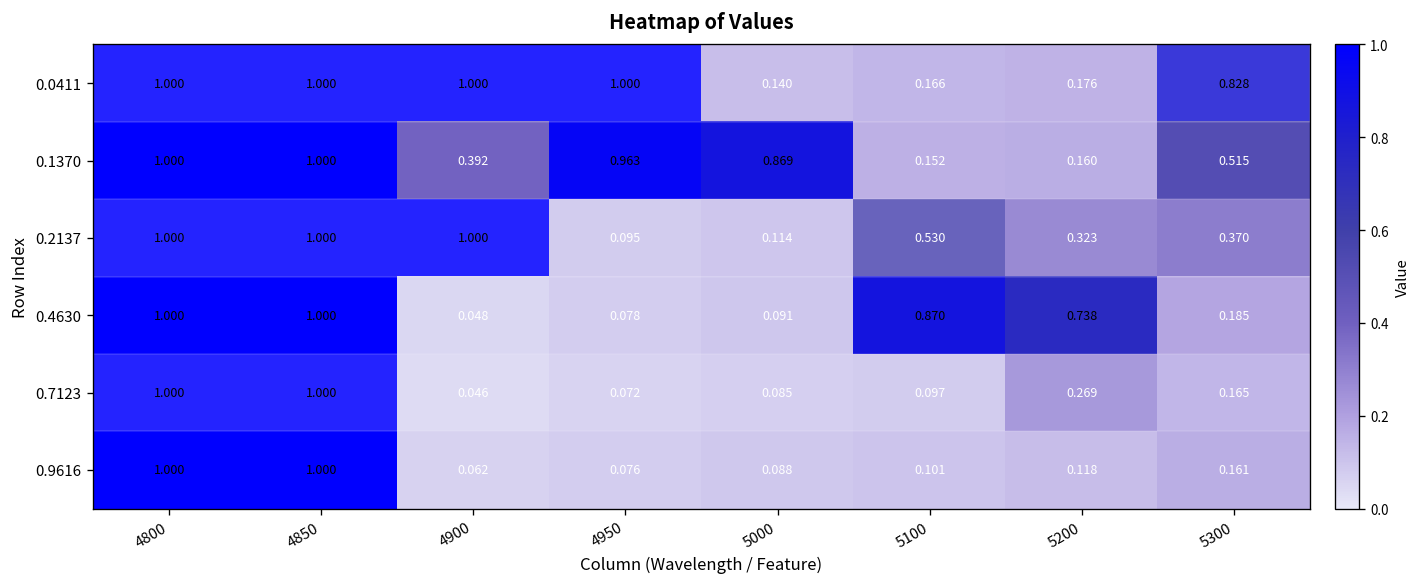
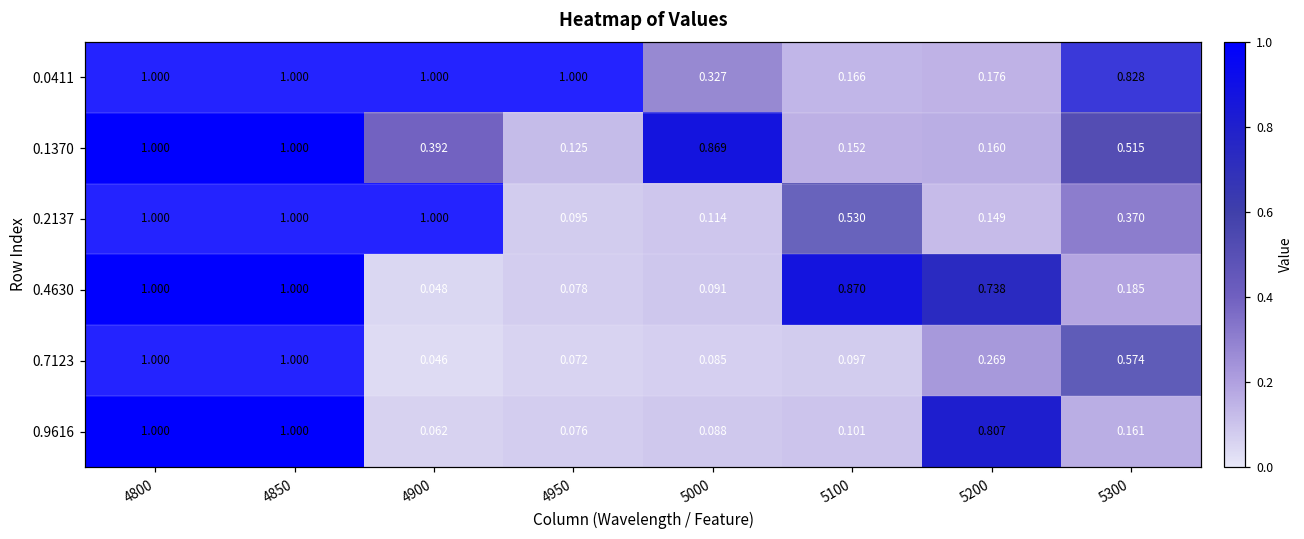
0.0411, 5000: 0.140 -> 0.327
0.1370, 4950: 0.963 -> 0.125
0.2137, 5200: 0.323 -> 0.149
0.7123, 5300: 0.165 -> 0.574
0.9616, 5200: 0.118 -> 0.807
